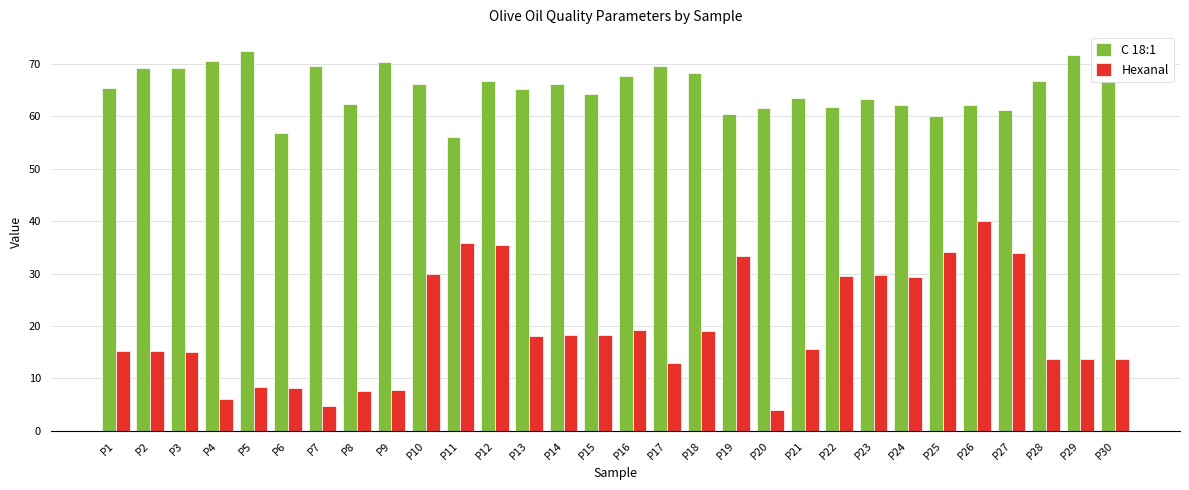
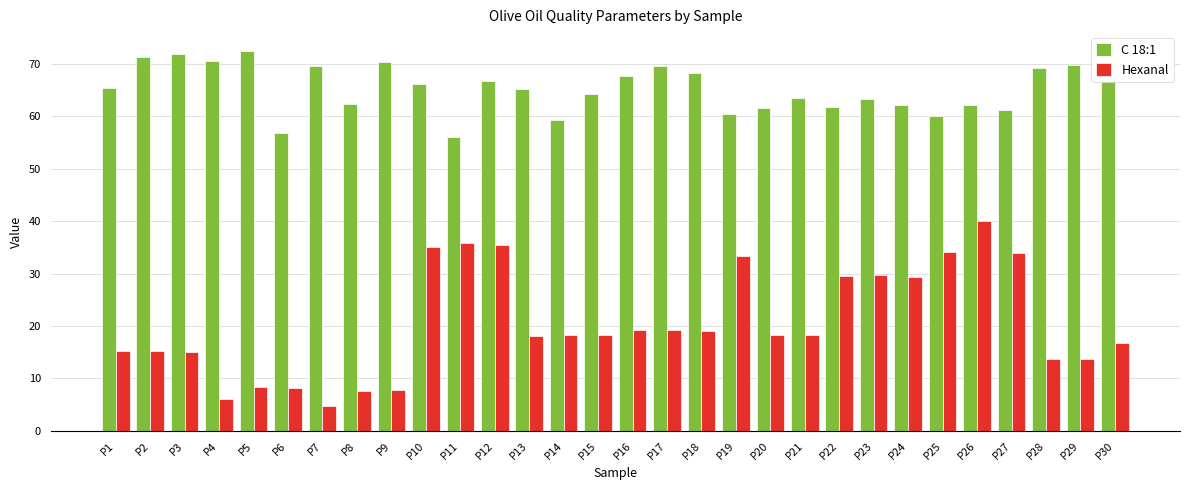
C 18:1, P2: 69 -> 71
C 18:1, P3: 69 -> 72
Hexanal, P10: 30 -> 35
C 18:1, P14: 66 -> 59
Hexanal, P17: 13 -> 19
Hexanal, P20: 4 -> 18
Hexanal, P21: 16 -> 18
C 18:1, P28: 67 -> 69
C 18:1, P29: 72 -> 70
Hexanal, P30: 14 -> 17
